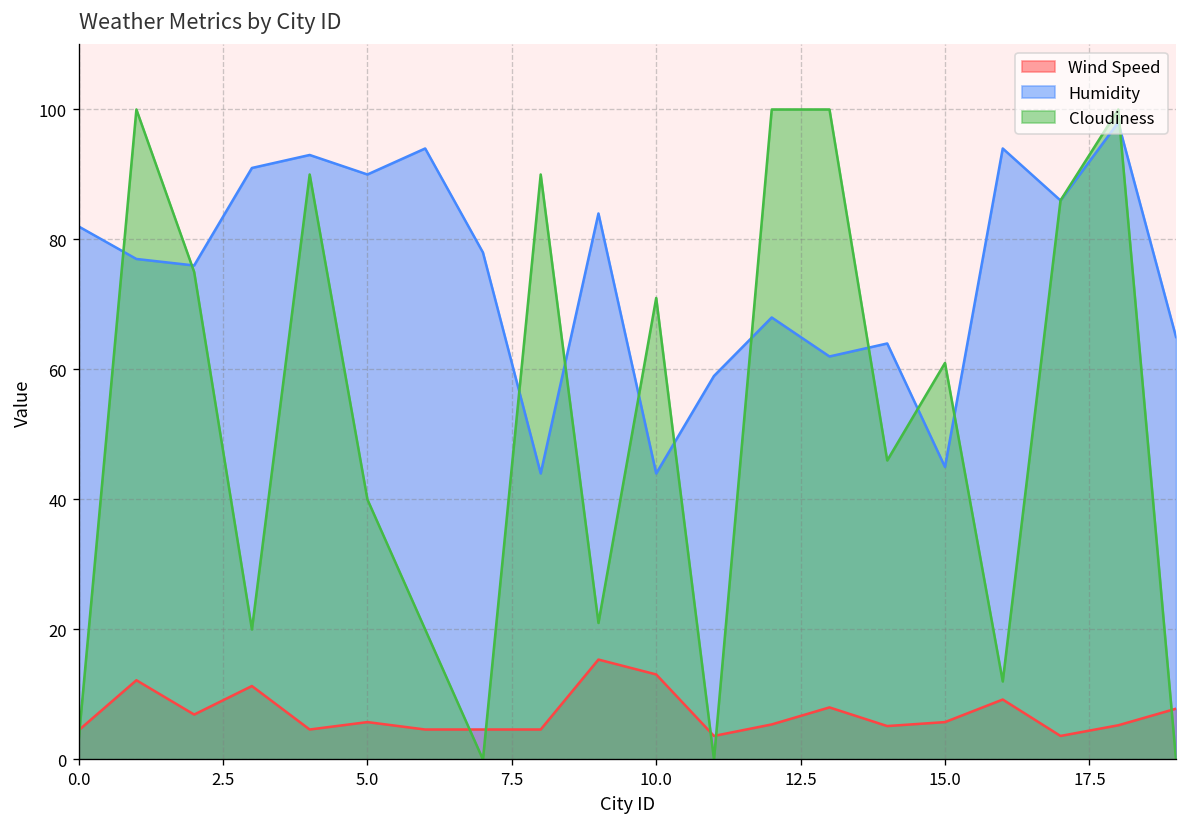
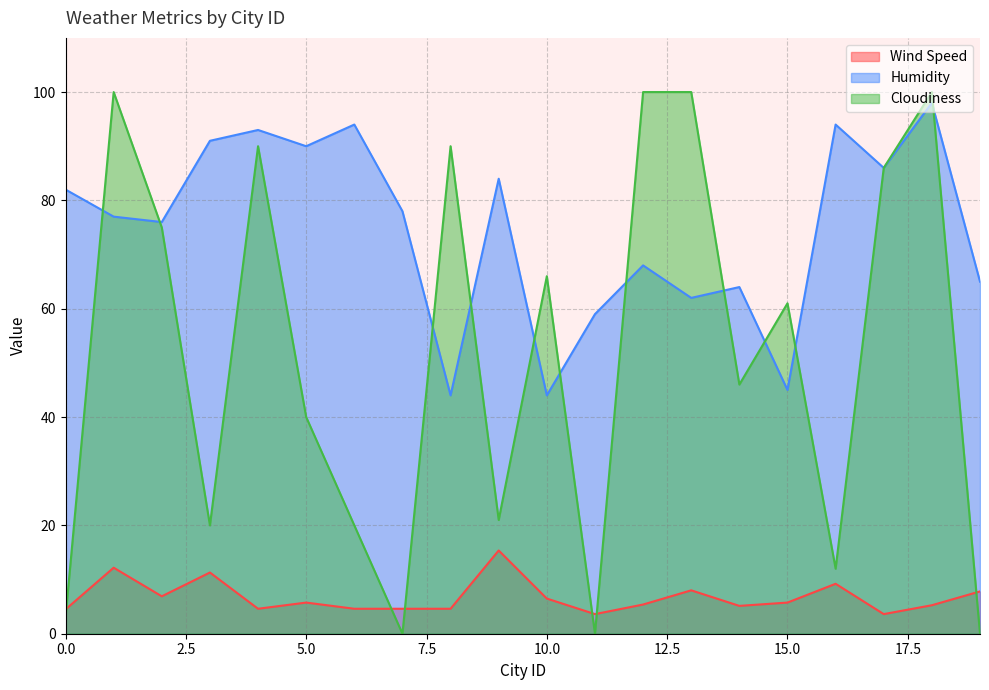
Wind Speed, 10.0: 13 -> 6
Cloudiness, 10.0: 71 -> 66
